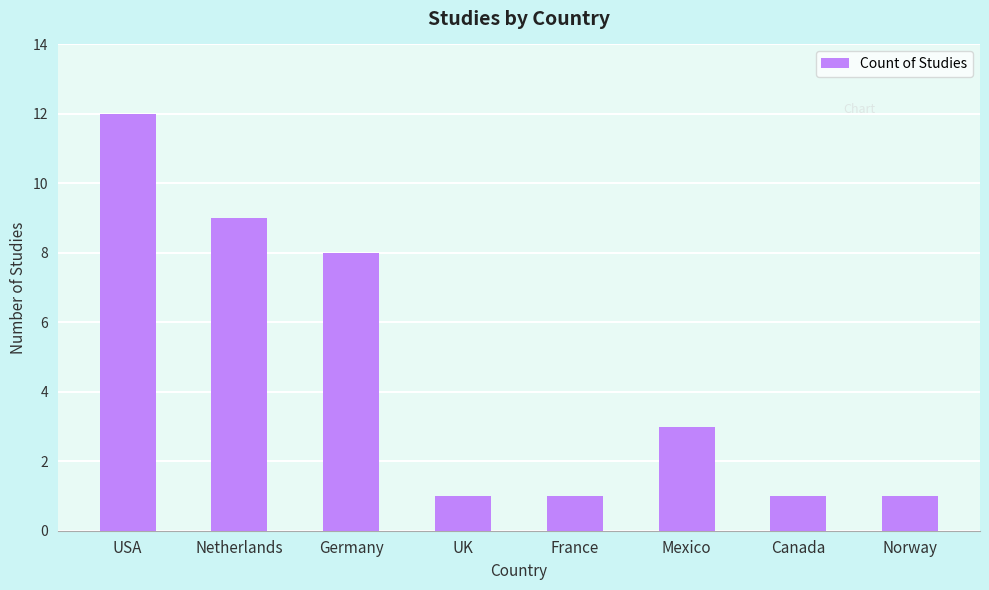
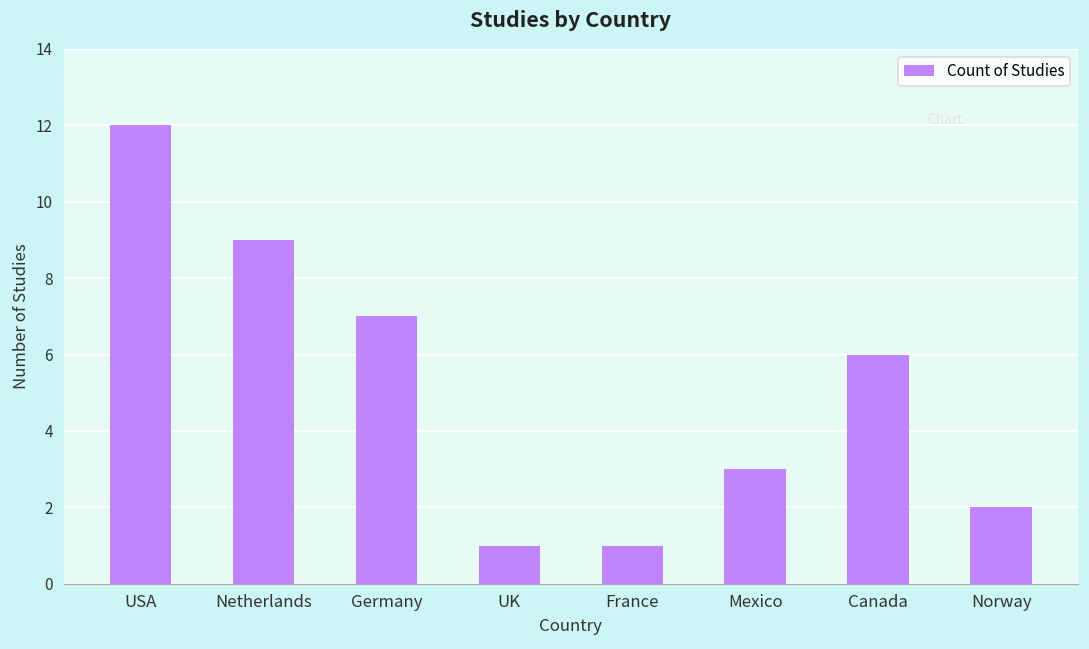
Germany: 8 -> 7
Canada: 1 -> 6
Norway: 1 -> 2
